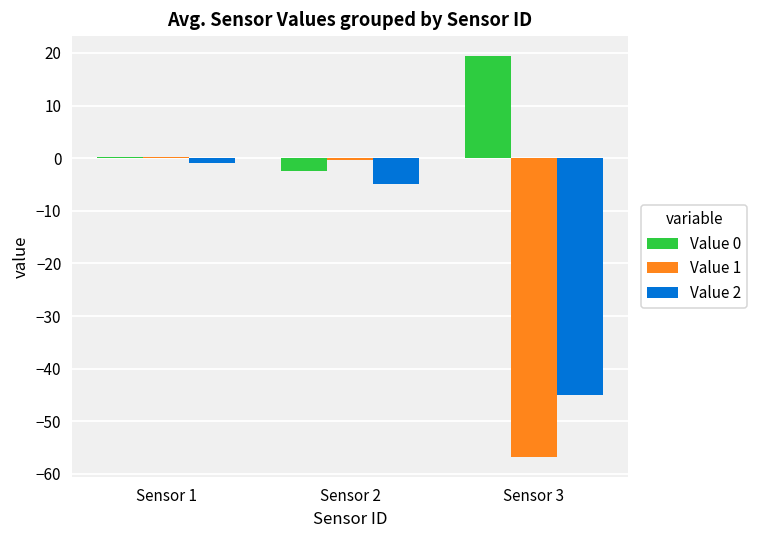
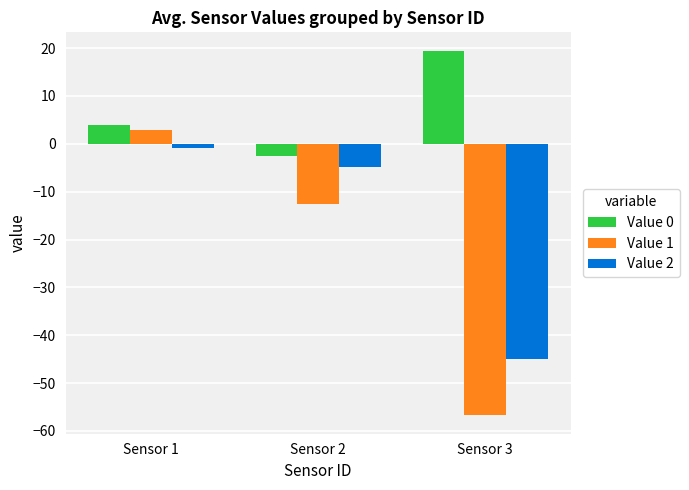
Value 0, Sensor 1: 0 -> 4
Value 1, Sensor 1: 0 -> 3
Value 1, Sensor 2: 0 -> -13
